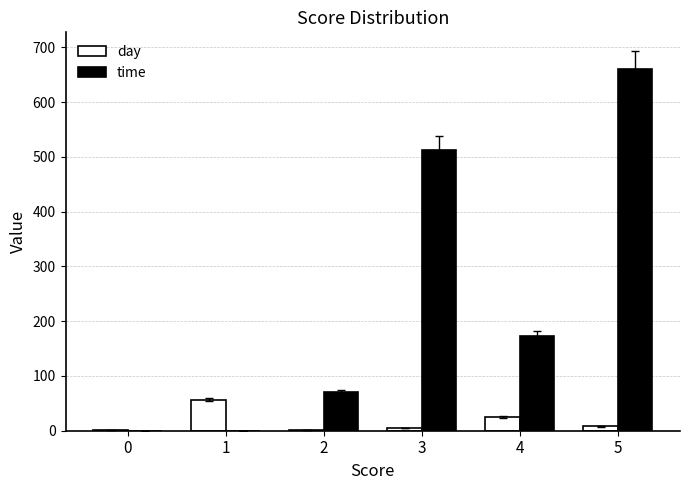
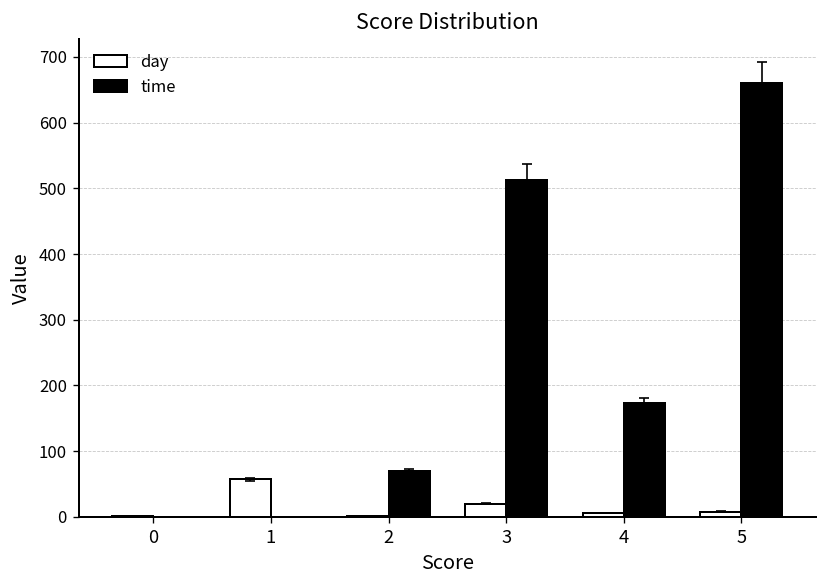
day, 3: 10 -> 20
day, 4: 30 -> 10
